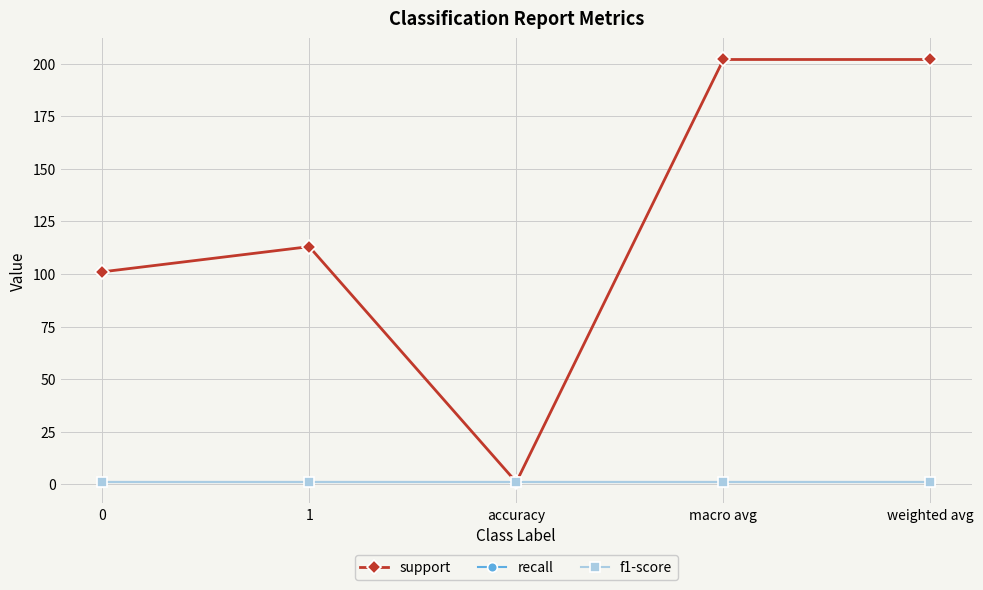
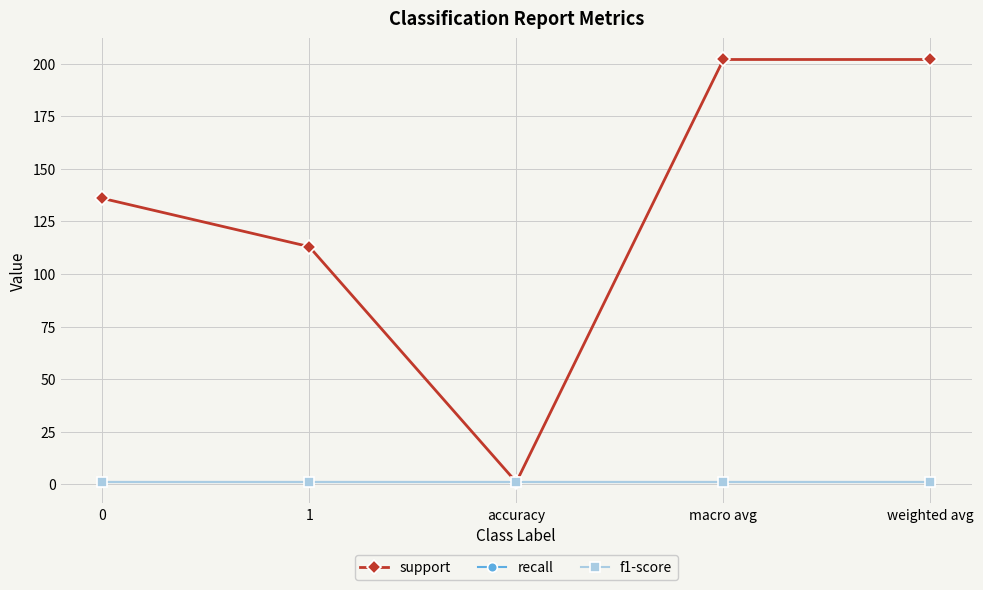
support, 0: 101 -> 136
